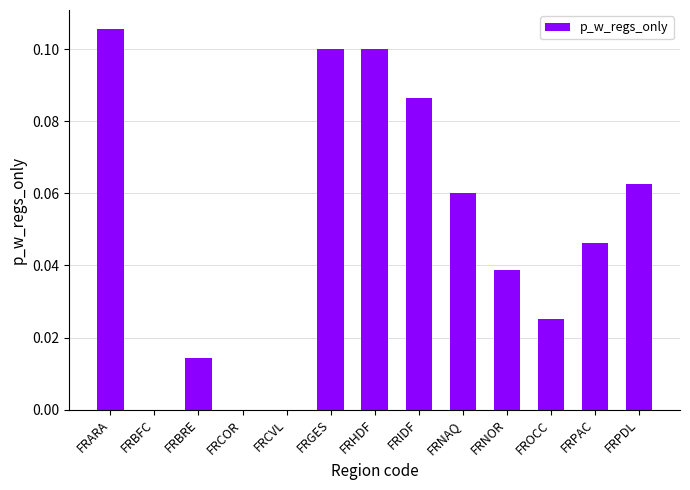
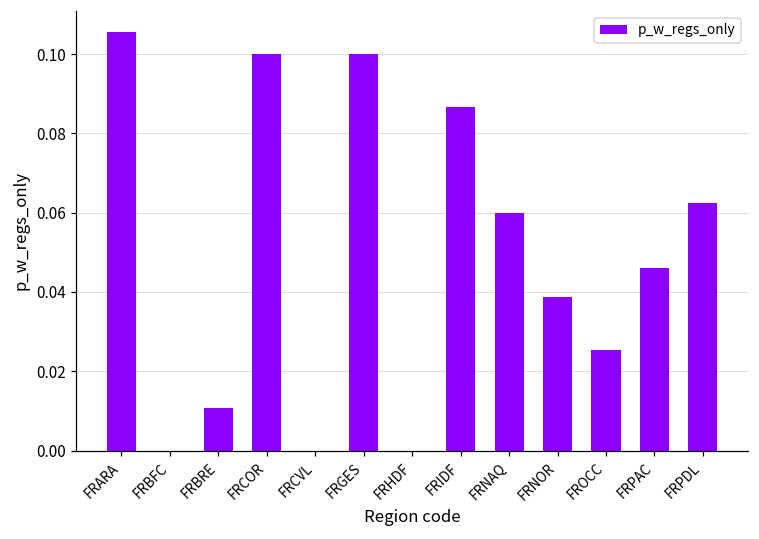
FRBRE: 0.014 -> 0.011
FRCOR: 0.0 -> 0.1
FRHDF: 0.1 -> 0.0
